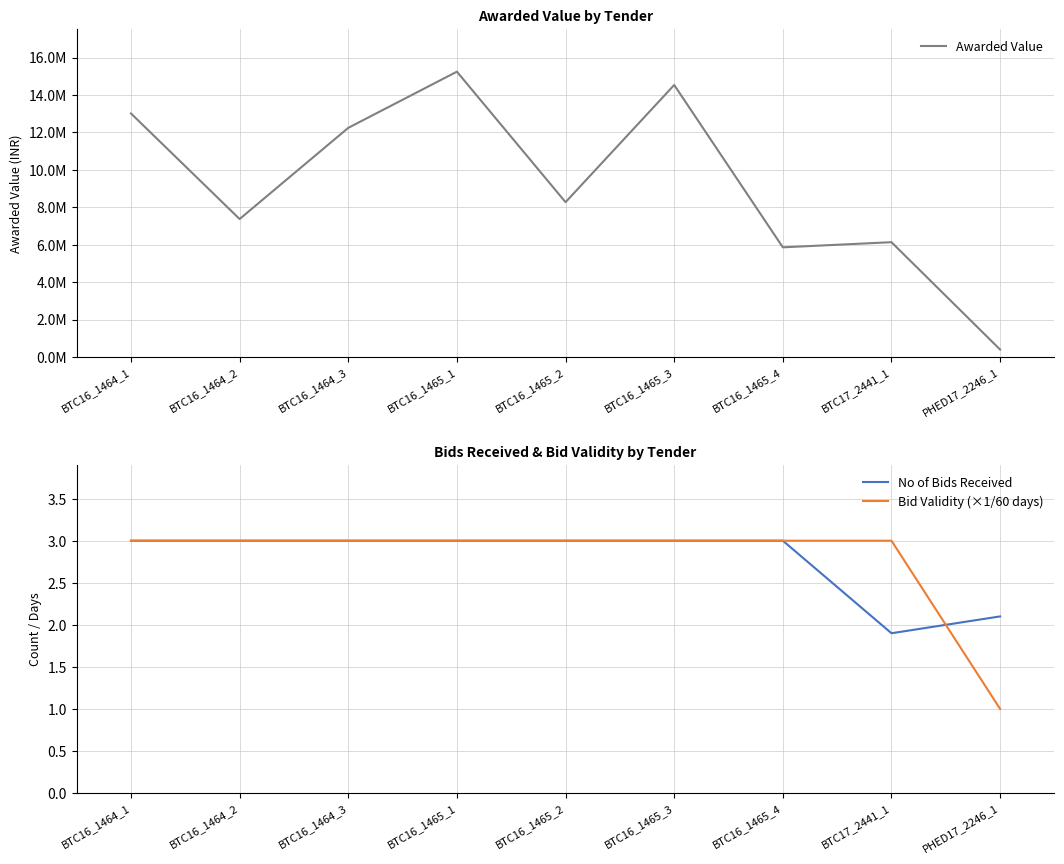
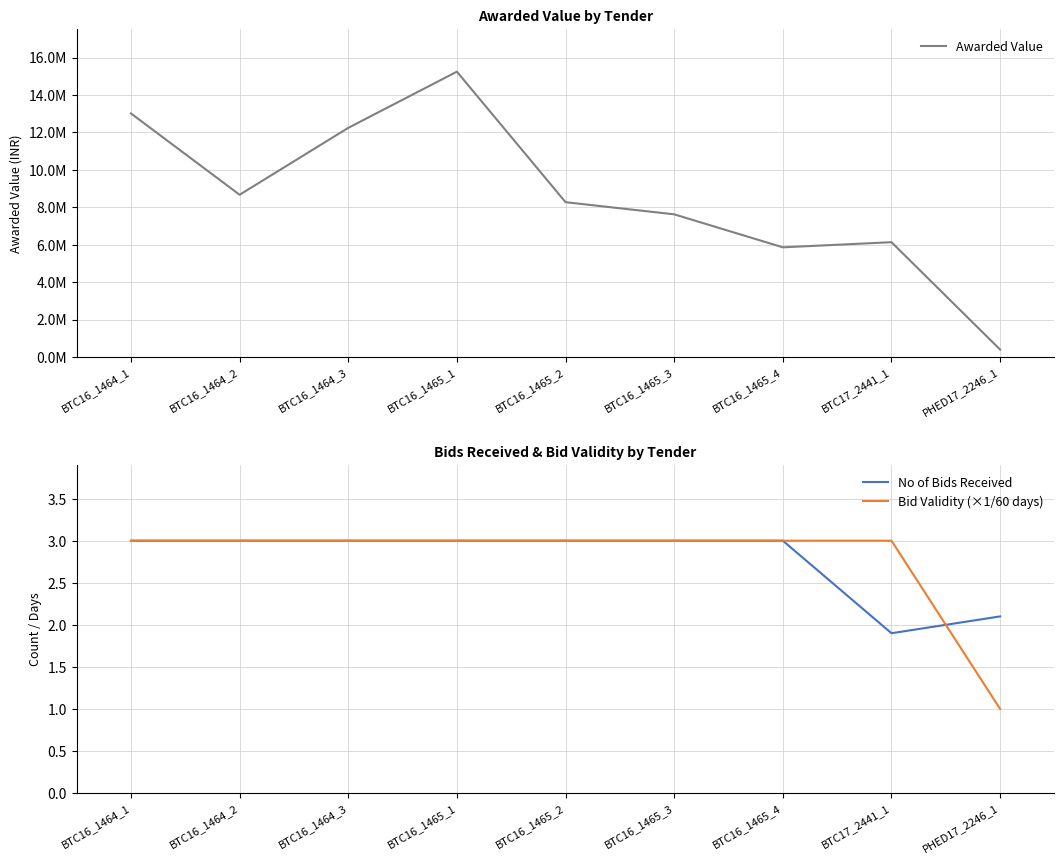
Awarded Value by Tender, BTC16_1464_2: 7400000 -> 8700000
Awarded Value by Tender, BTC16_1465_3: 14500000 -> 7600000
